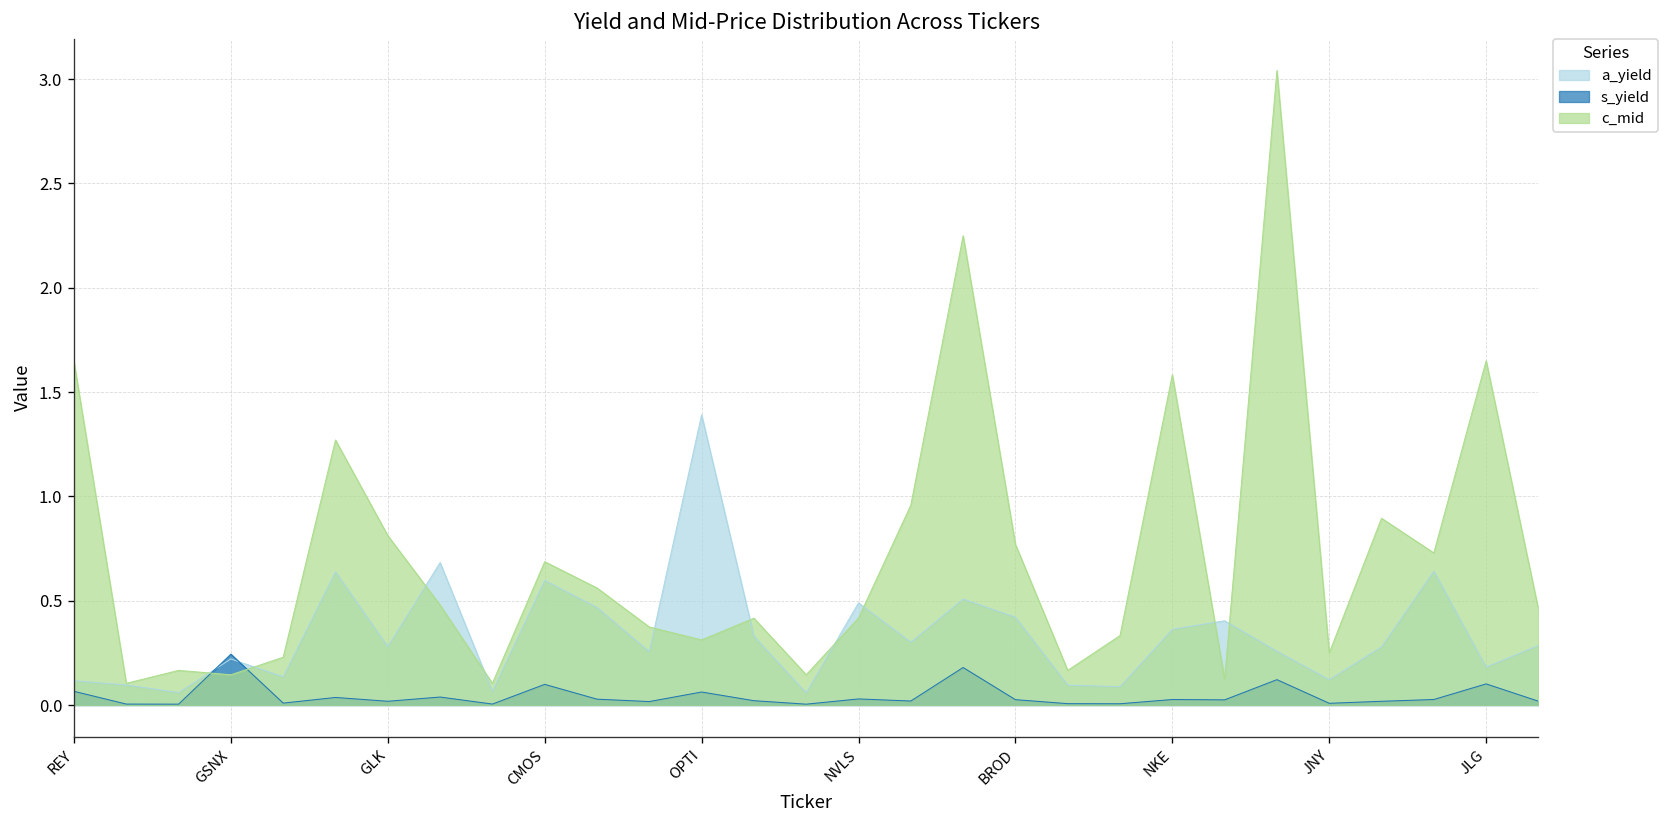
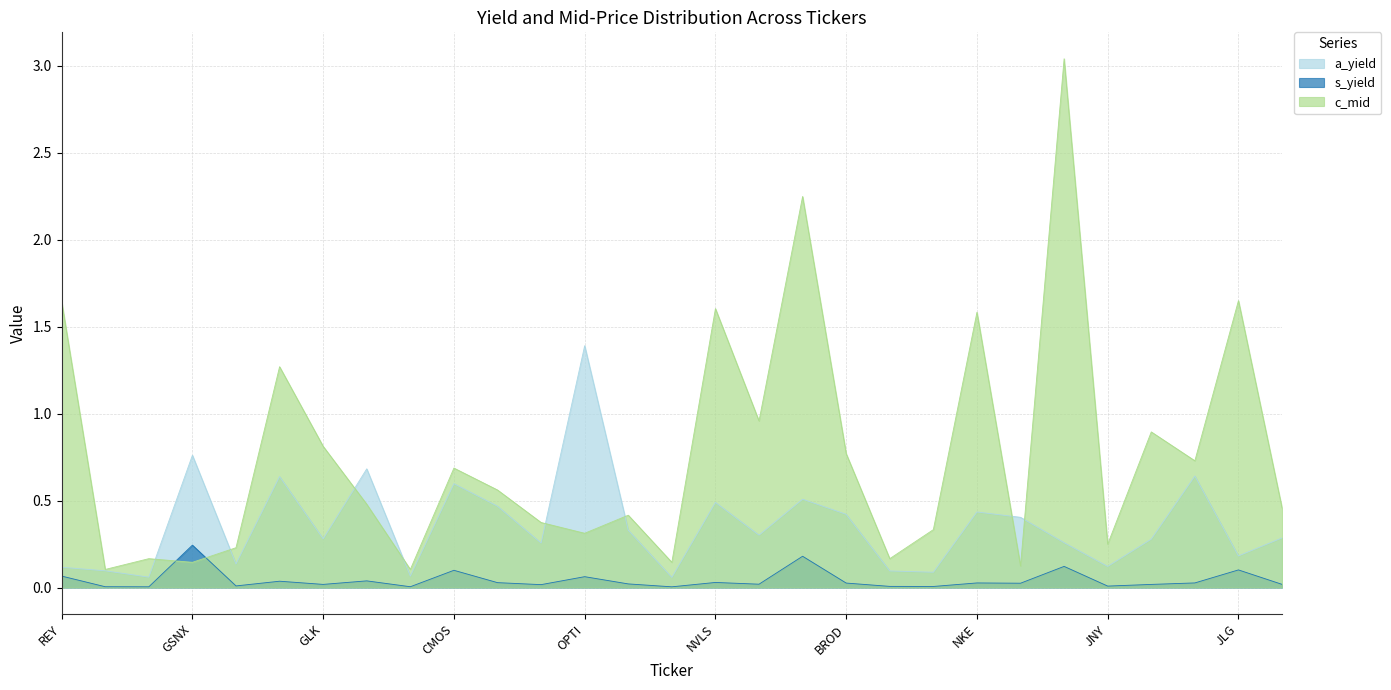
a_yield, GSNX: 0.22 -> 0.76
c_mid, NVLS: 0.42 -> 1.60
a_yield, NKE: 0.36 -> 0.43
